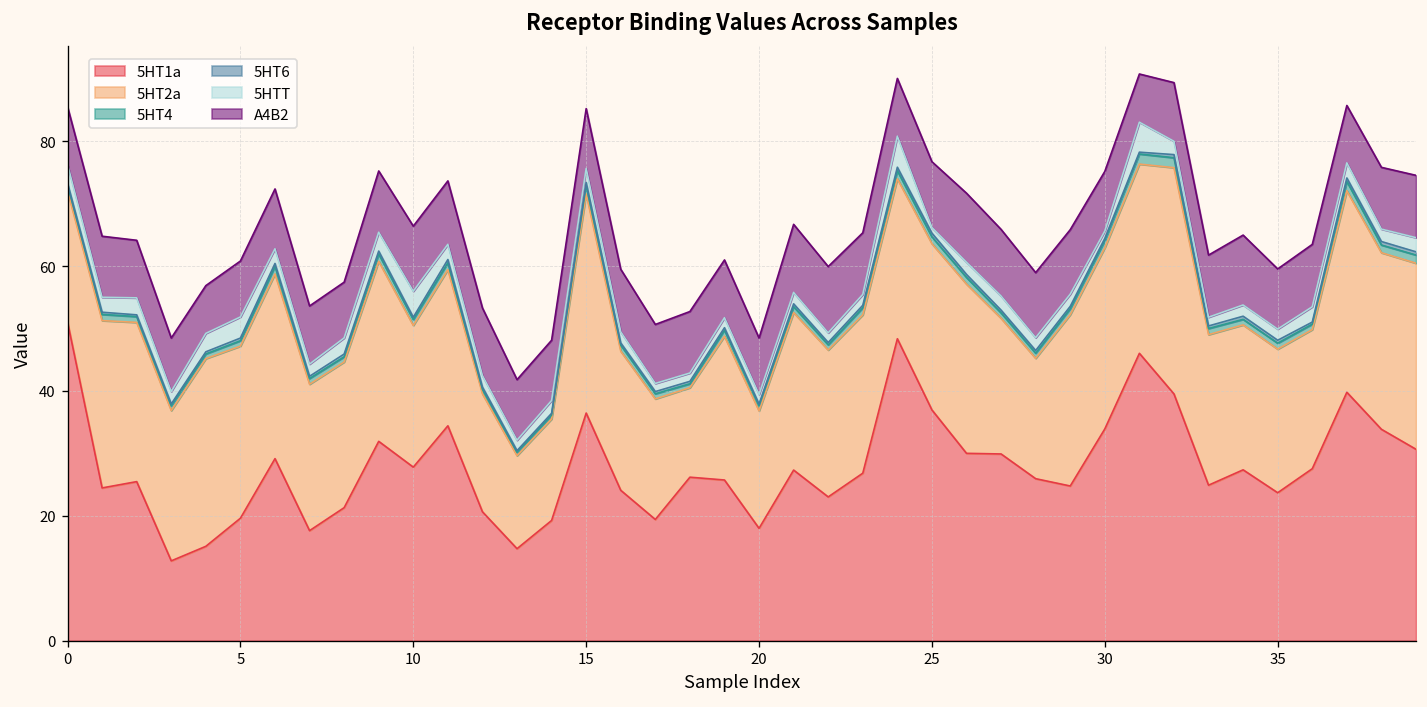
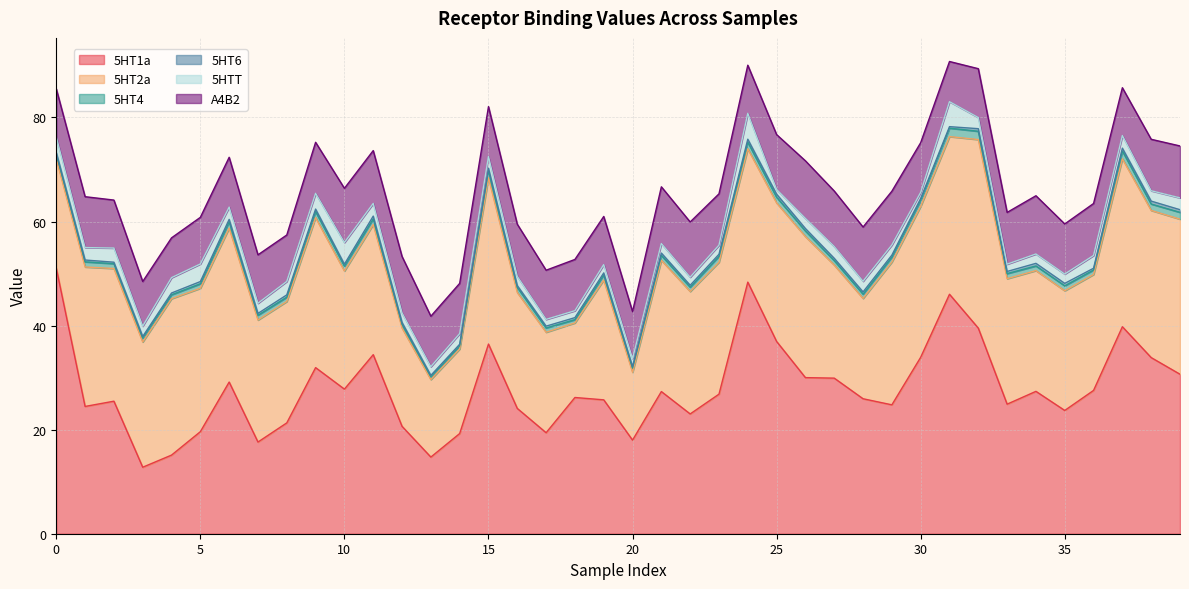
5HT2a, 15: 35 -> 32
5HT2a, 20: 19 -> 13
